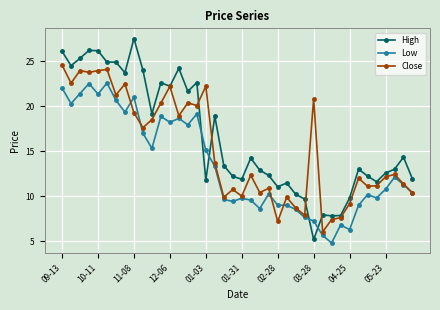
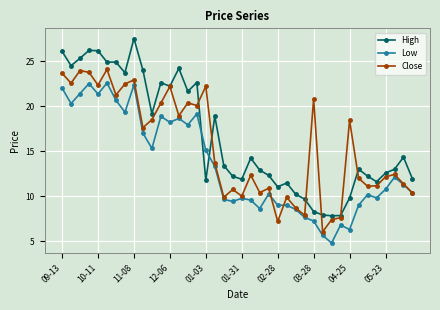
Close, 09-13: 25 -> 24
Close, 10-11: 24 -> 22
Low, 11-08: 21 -> 22
Close, 11-08: 19 -> 23
High, 03-28: 5 -> 8
Close, 04-25: 9 -> 18
